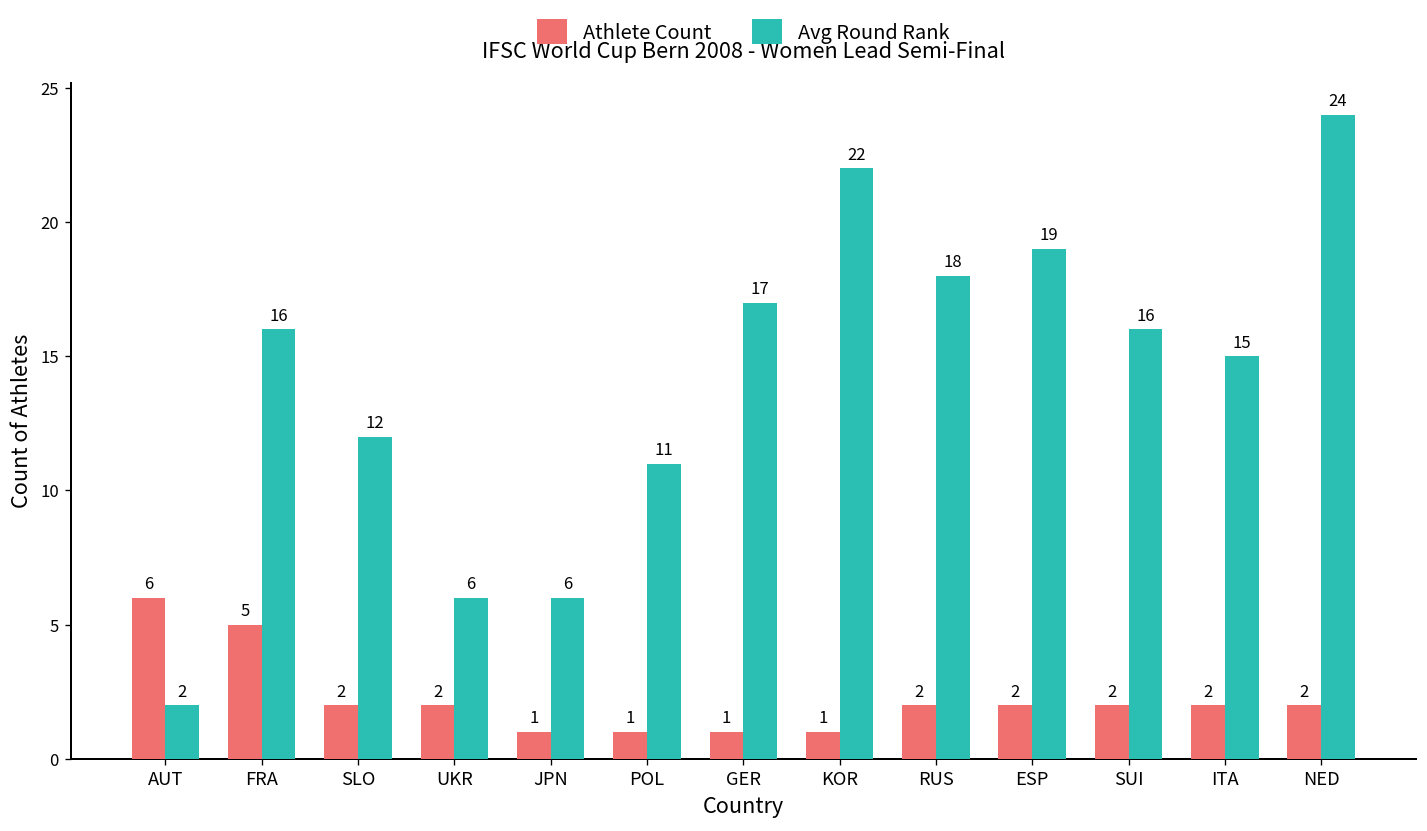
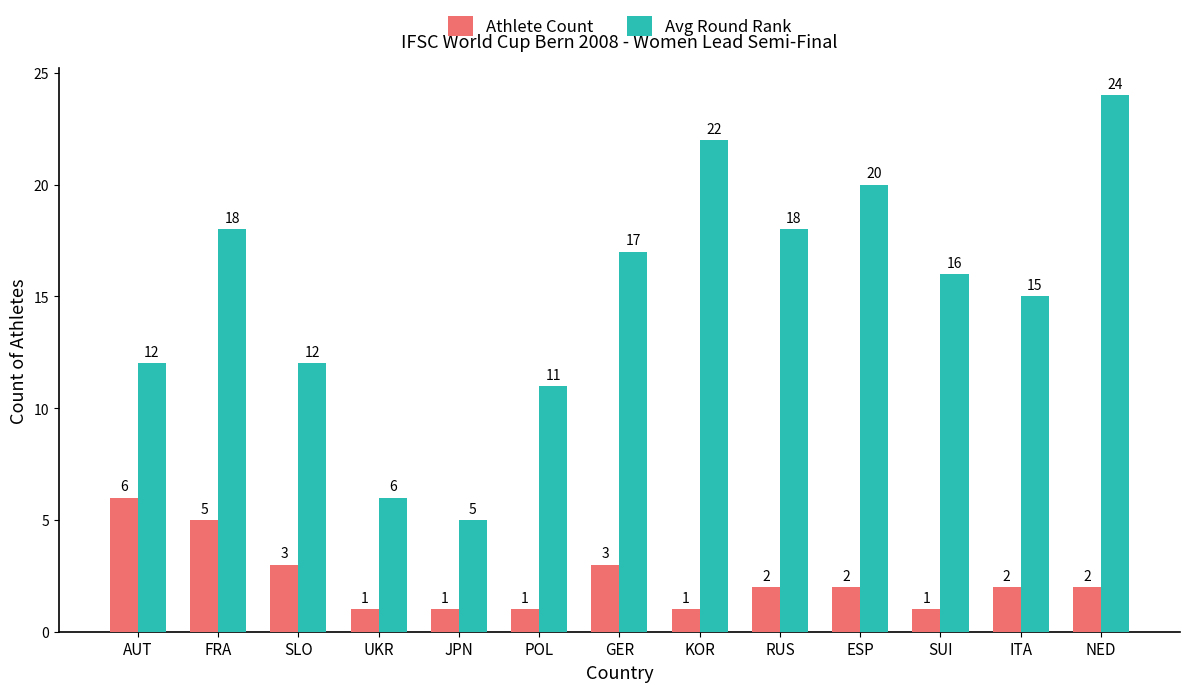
Avg Round Rank, AUT: 2 -> 12
Avg Round Rank, FRA: 16 -> 18
Athlete Count, SLO: 2 -> 3
Athlete Count, UKR: 2 -> 1
Avg Round Rank, JPN: 6 -> 5
Athlete Count, GER: 1 -> 3
Avg Round Rank, ESP: 19 -> 20
Athlete Count, SUI: 2 -> 1
